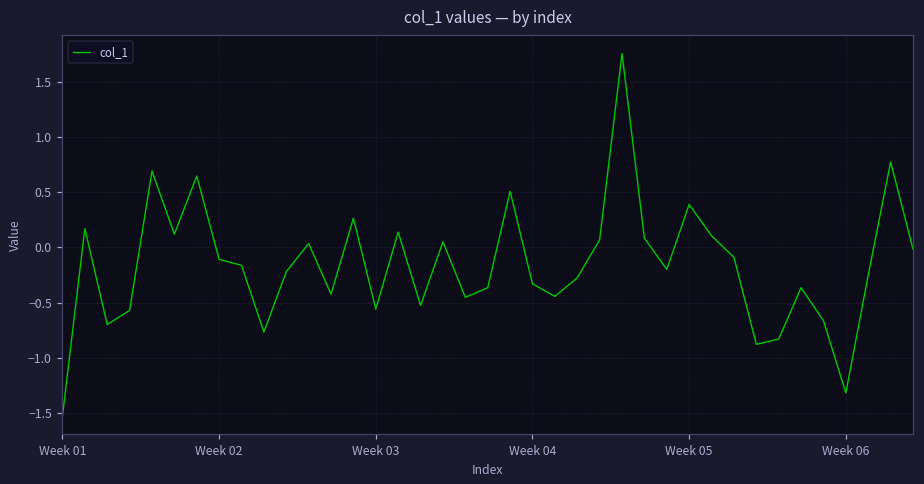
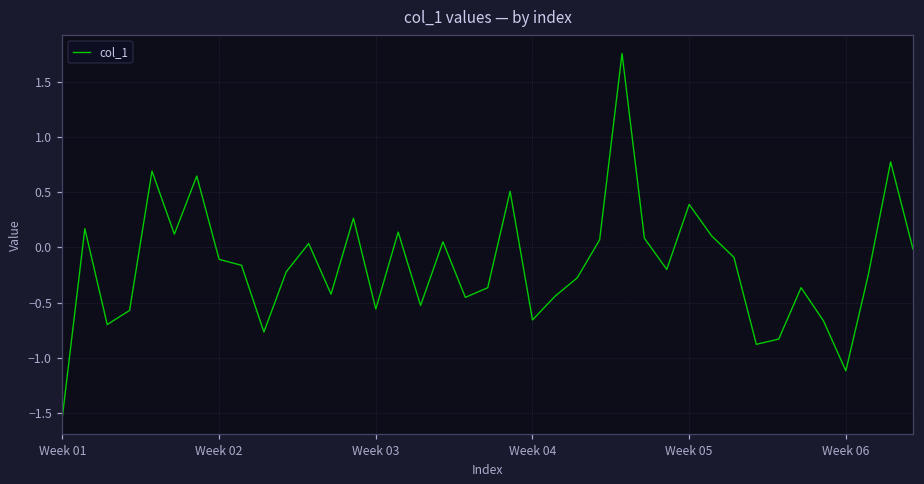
Week 04: -0.33 -> -0.66
Week 06: -1.32 -> -1.12
